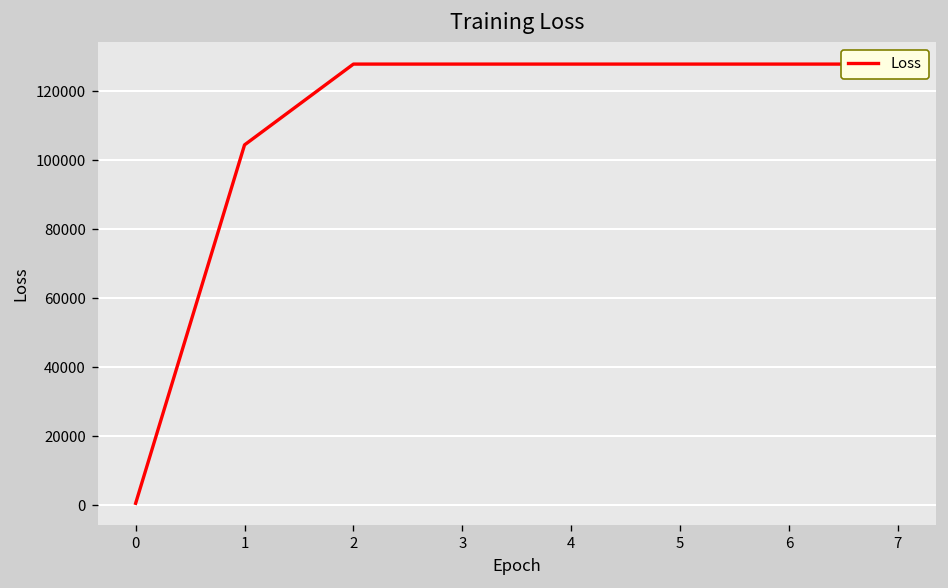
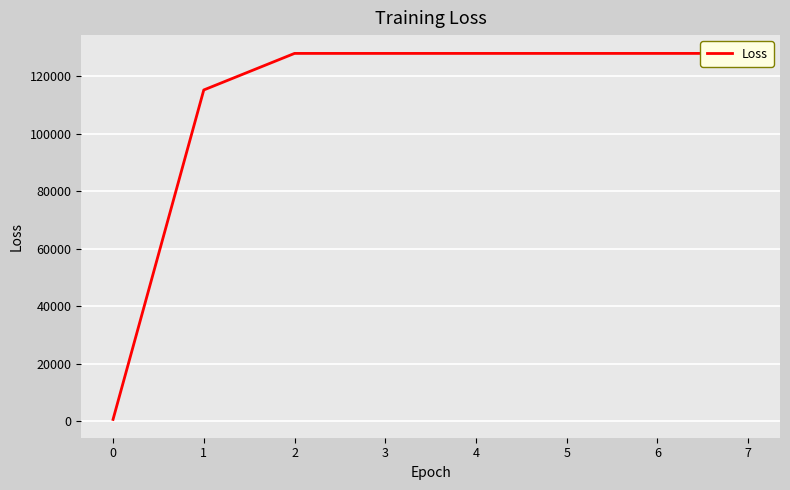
1: 104000 -> 115000
